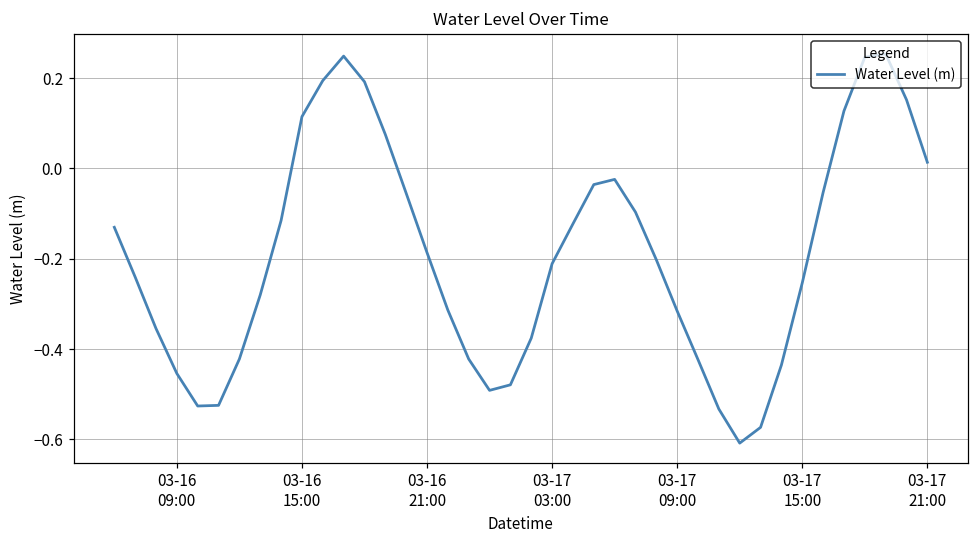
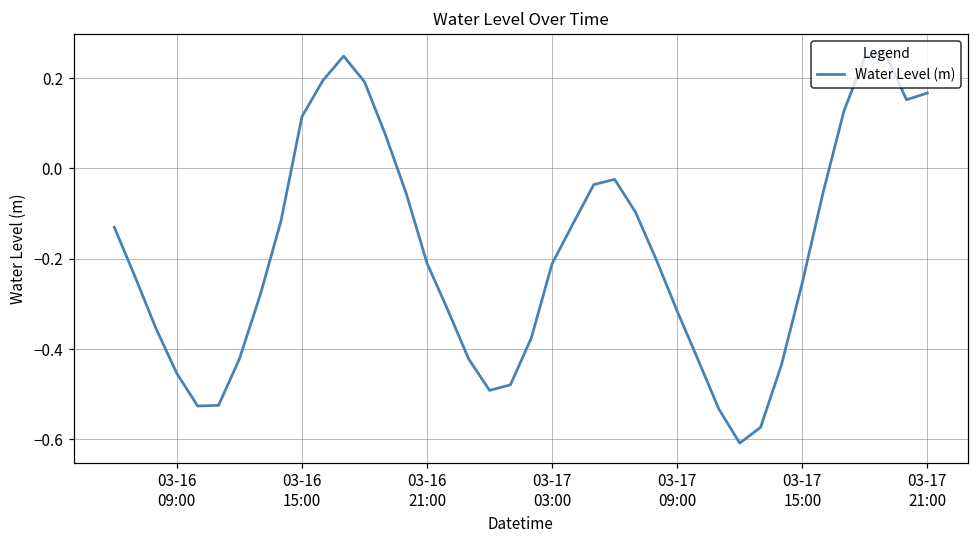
03-16 21:00: -0.19 -> -0.21
03-17 21:00: 0.01 -> 0.17
